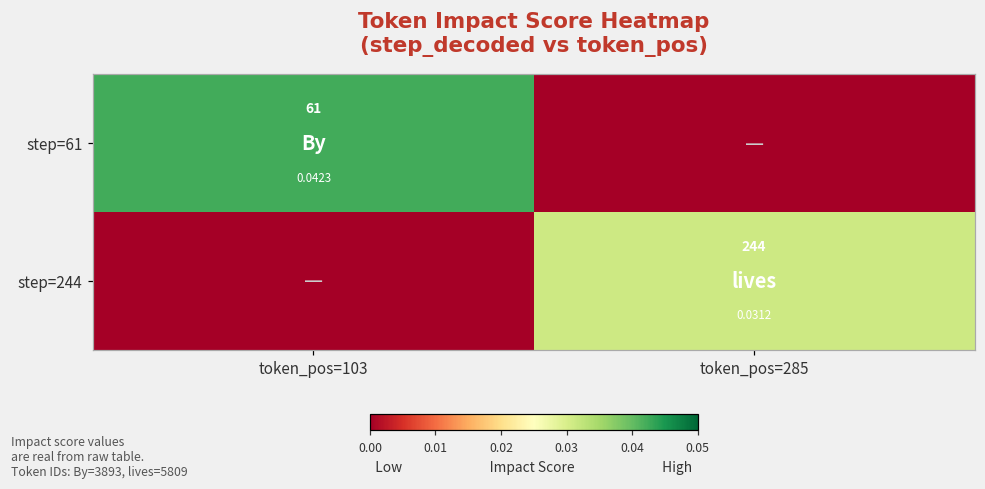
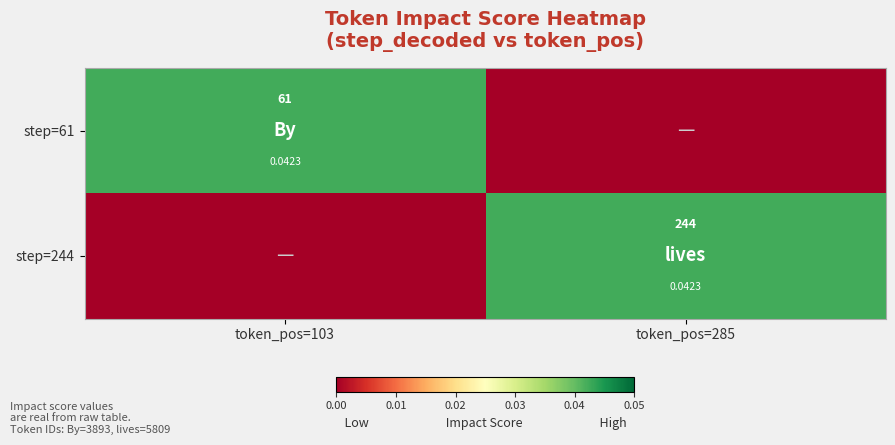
step=244, token_pos=285: 0.0312 -> 0.0423
